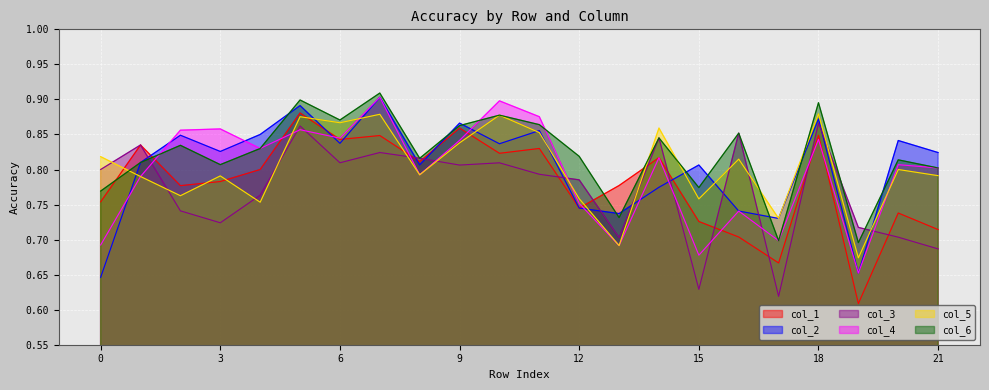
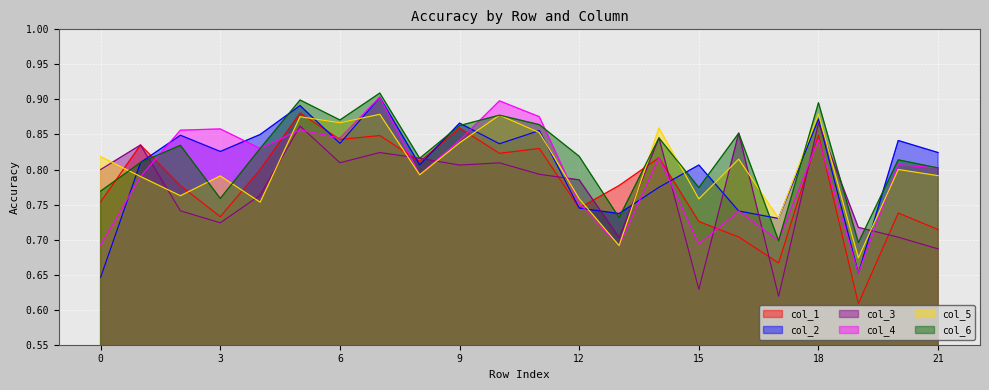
col_1, 3: 0.78 -> 0.73
col_6, 3: 0.81 -> 0.76
col_4, 15: 0.68 -> 0.69
